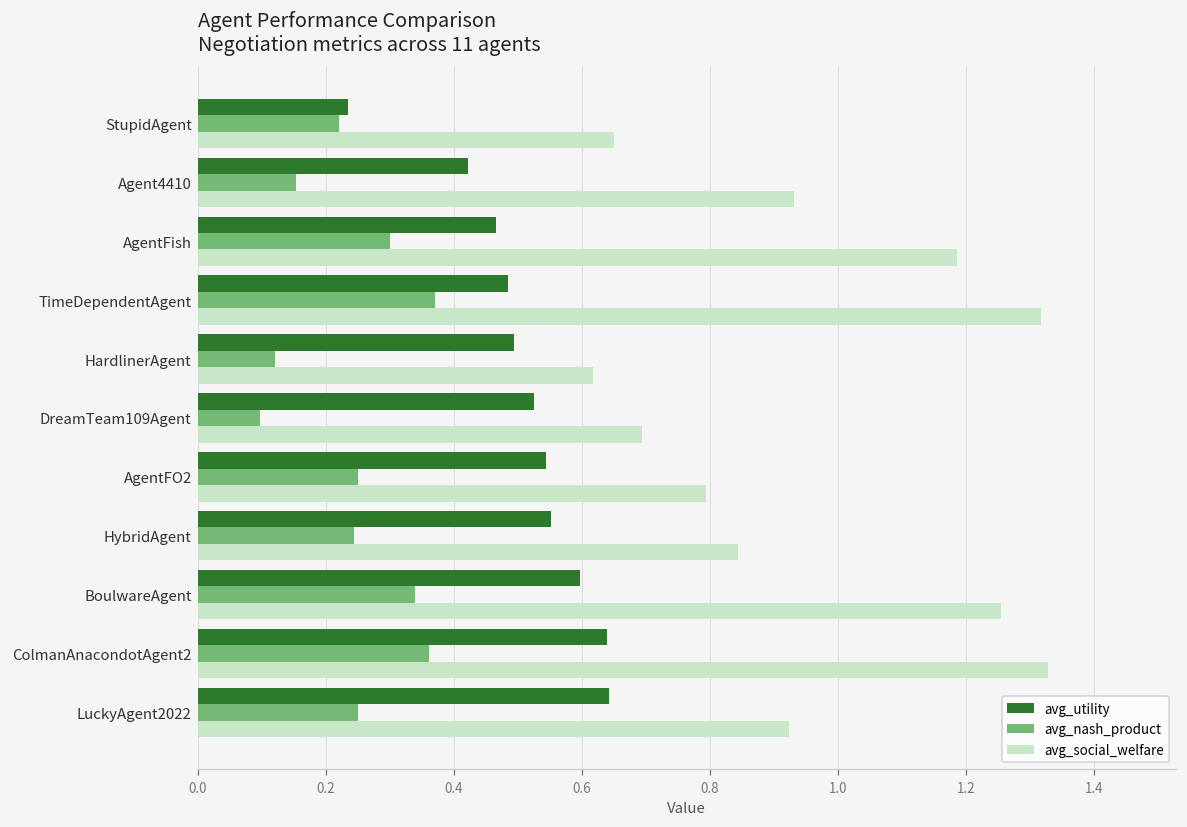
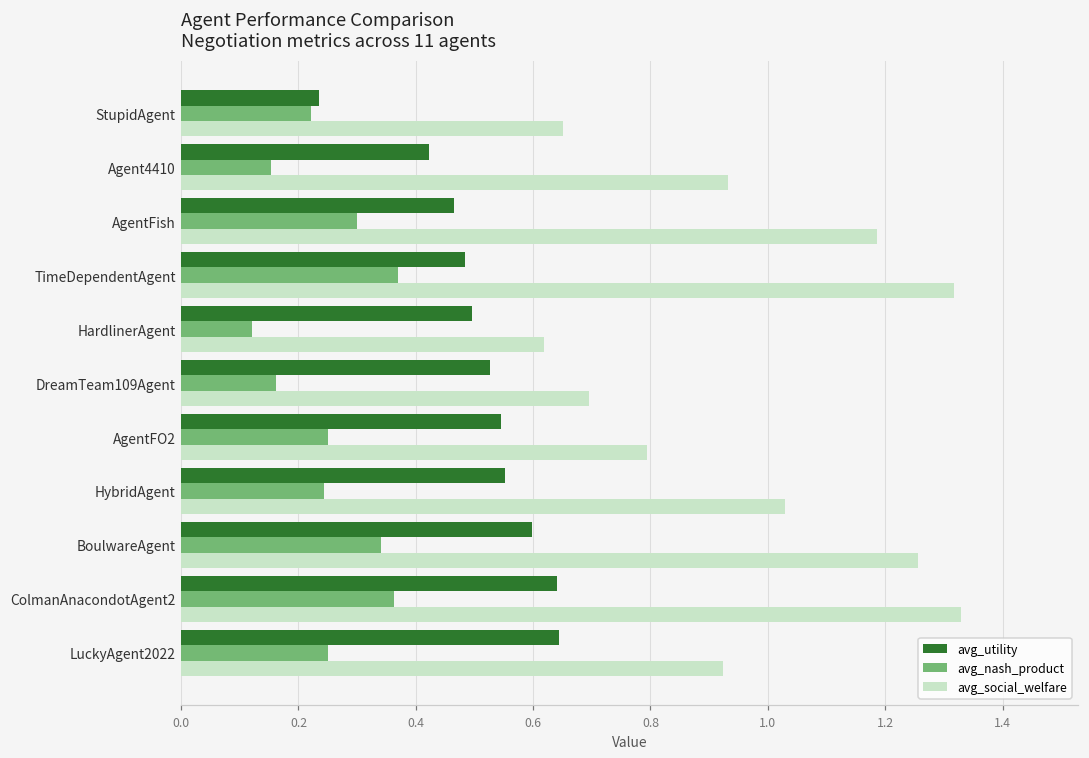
avg_nash_product, DreamTeam109Agent: 0.10 -> 0.16
avg_social_welfare, HybridAgent: 0.84 -> 1.03
